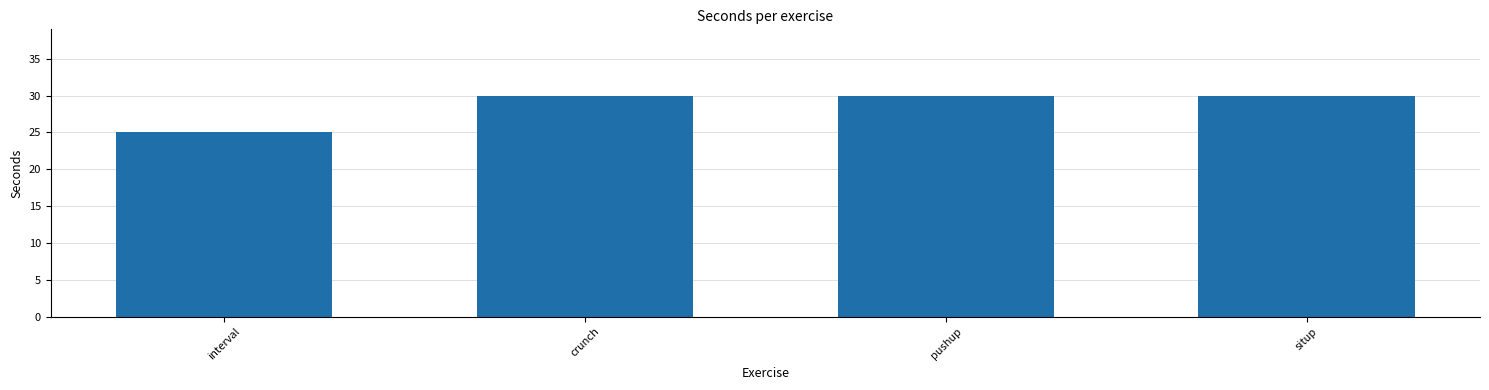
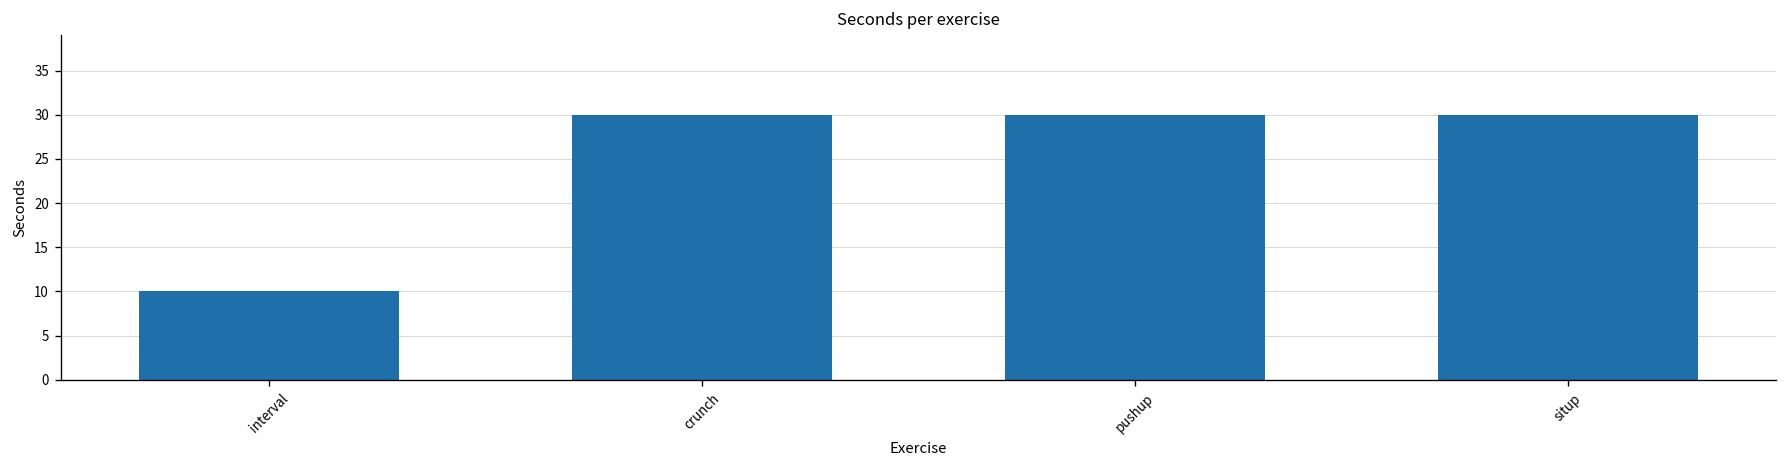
interval: 25 -> 10
